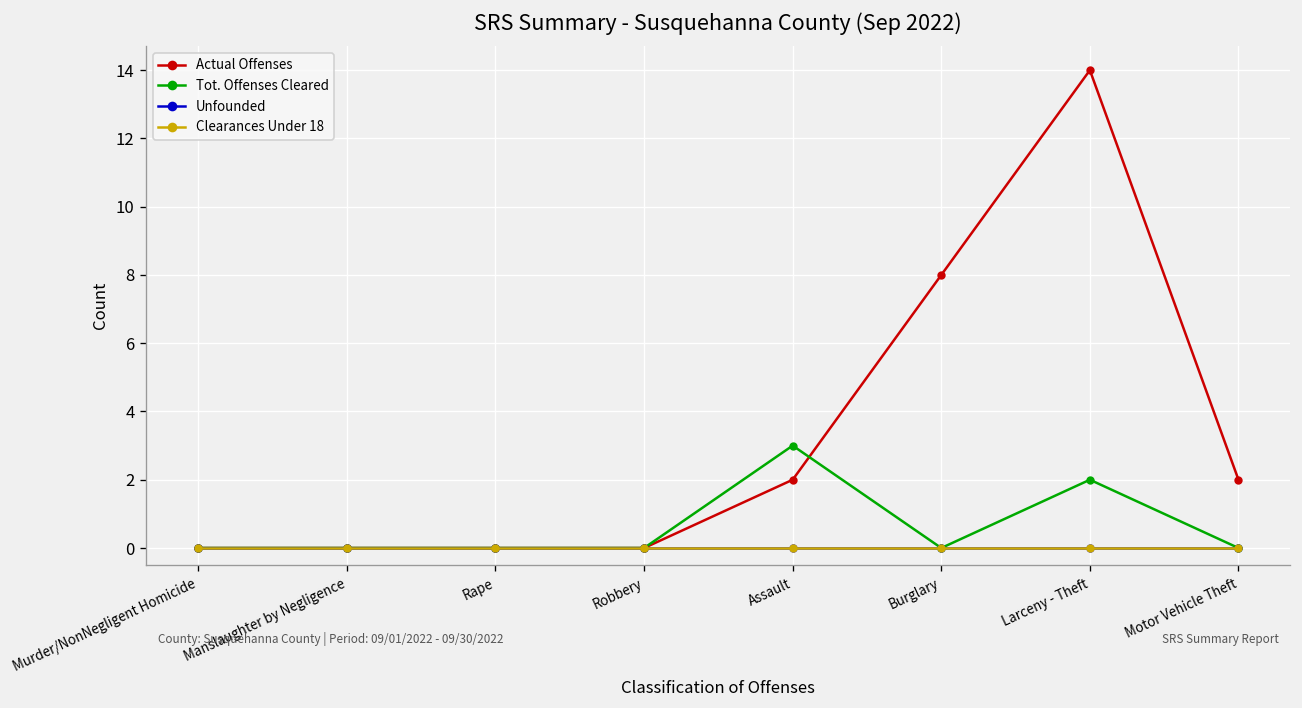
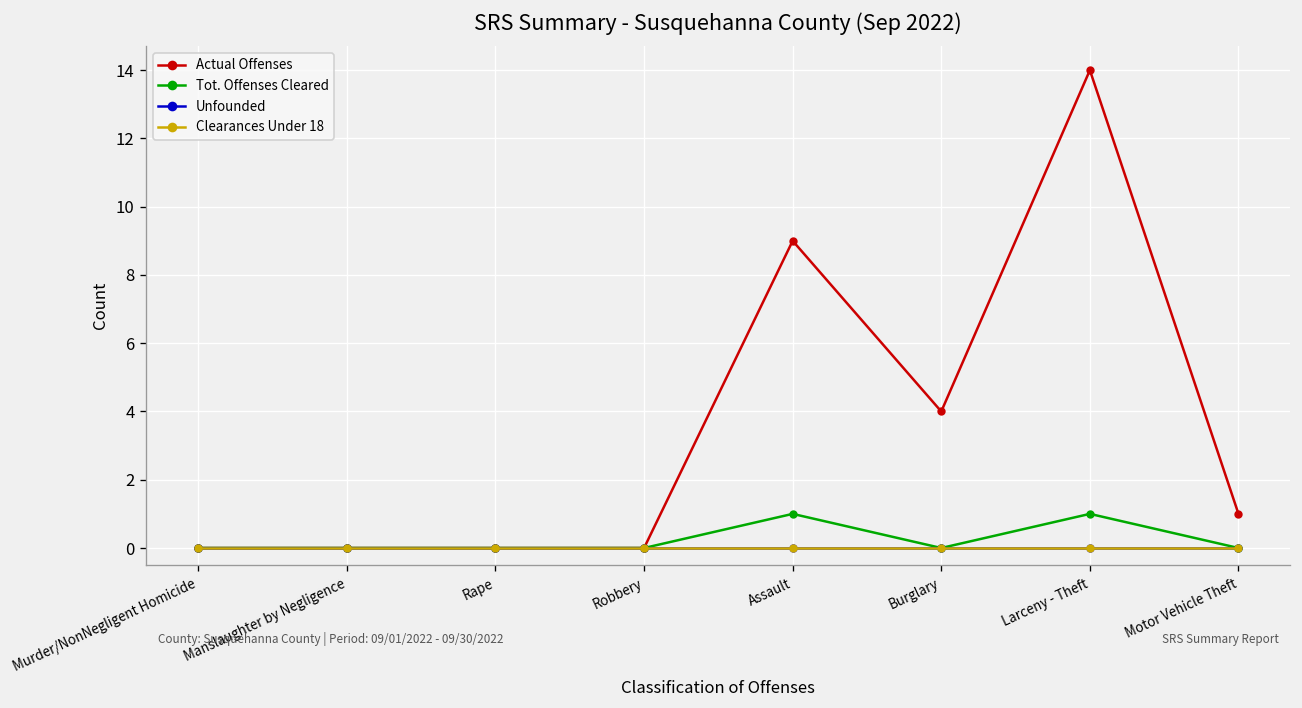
Actual Offenses, Assault: 2 -> 9
Tot. Offenses Cleared, Assault: 3 -> 1
Actual Offenses, Burglary: 8 -> 4
Tot. Offenses Cleared, Larceny - Theft: 2 -> 1
Actual Offenses, Motor Vehicle Theft: 2 -> 1
